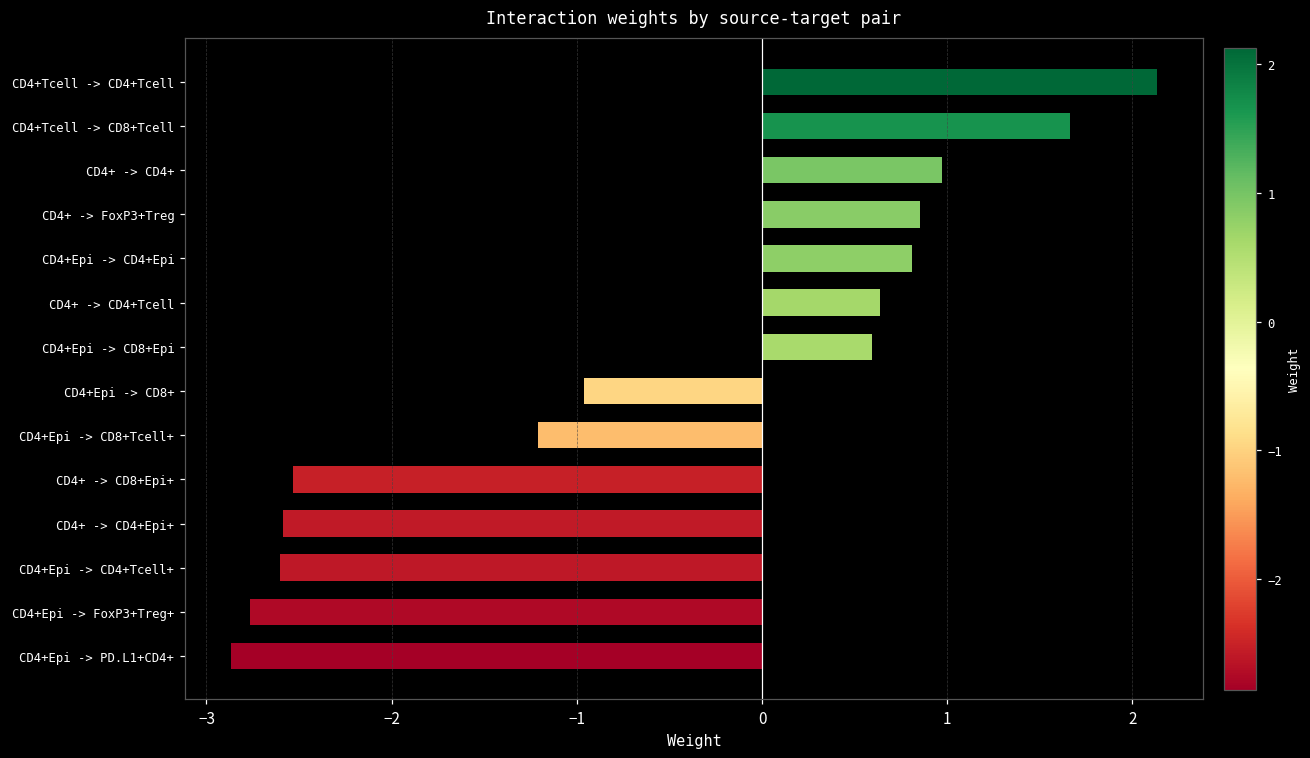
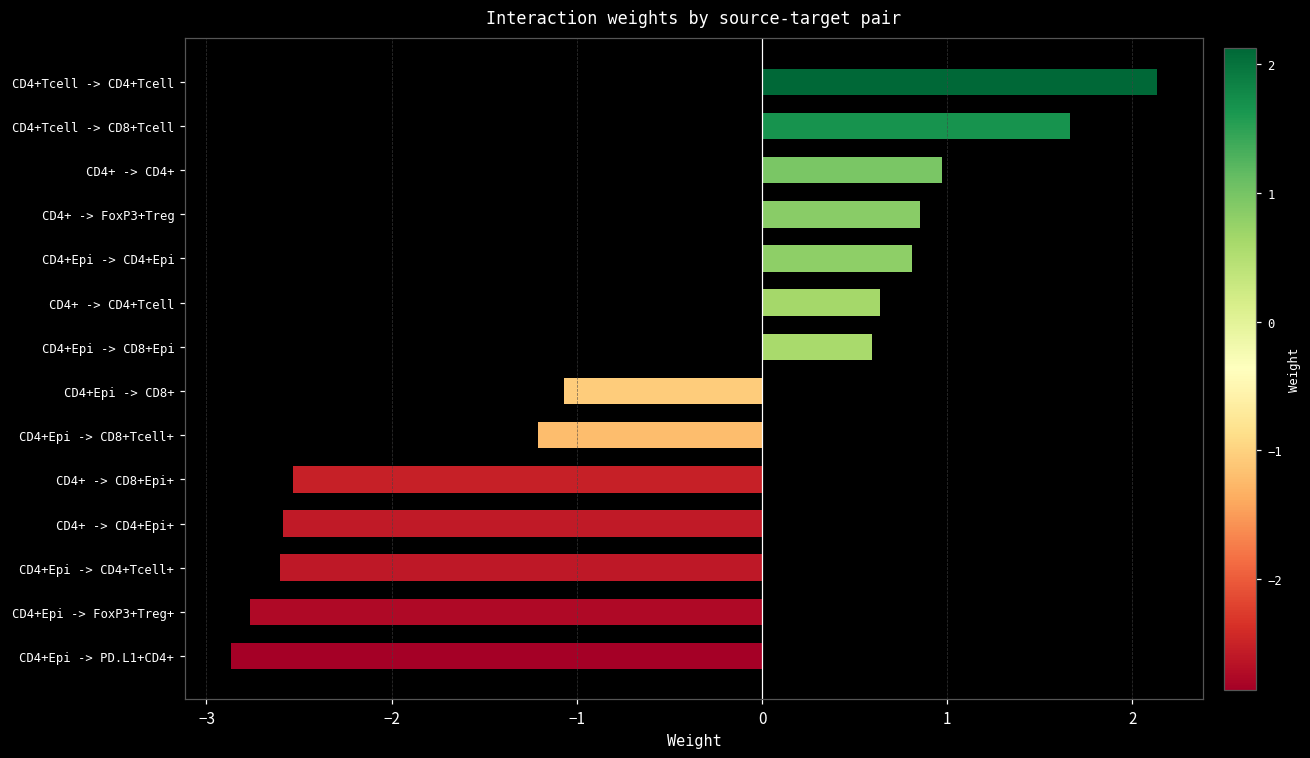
CD4+Epi -> CD8+: -0.96 -> -1.07
